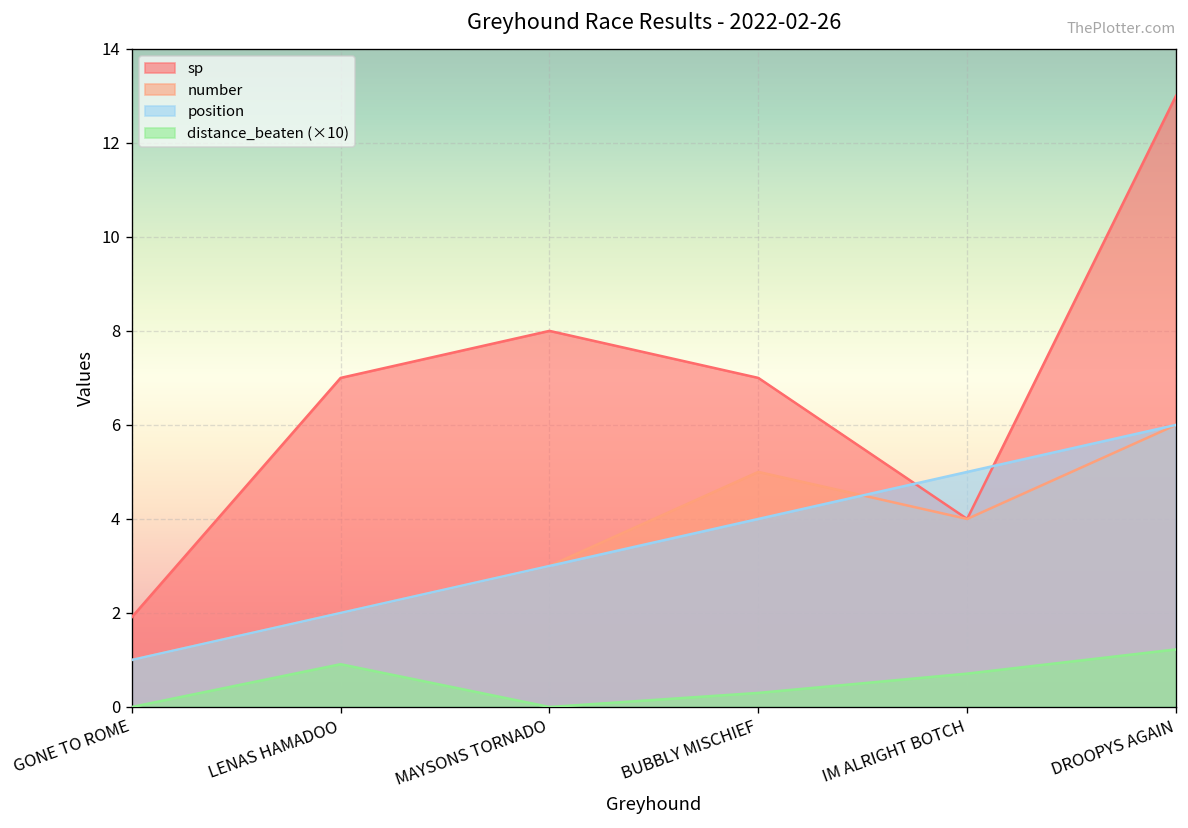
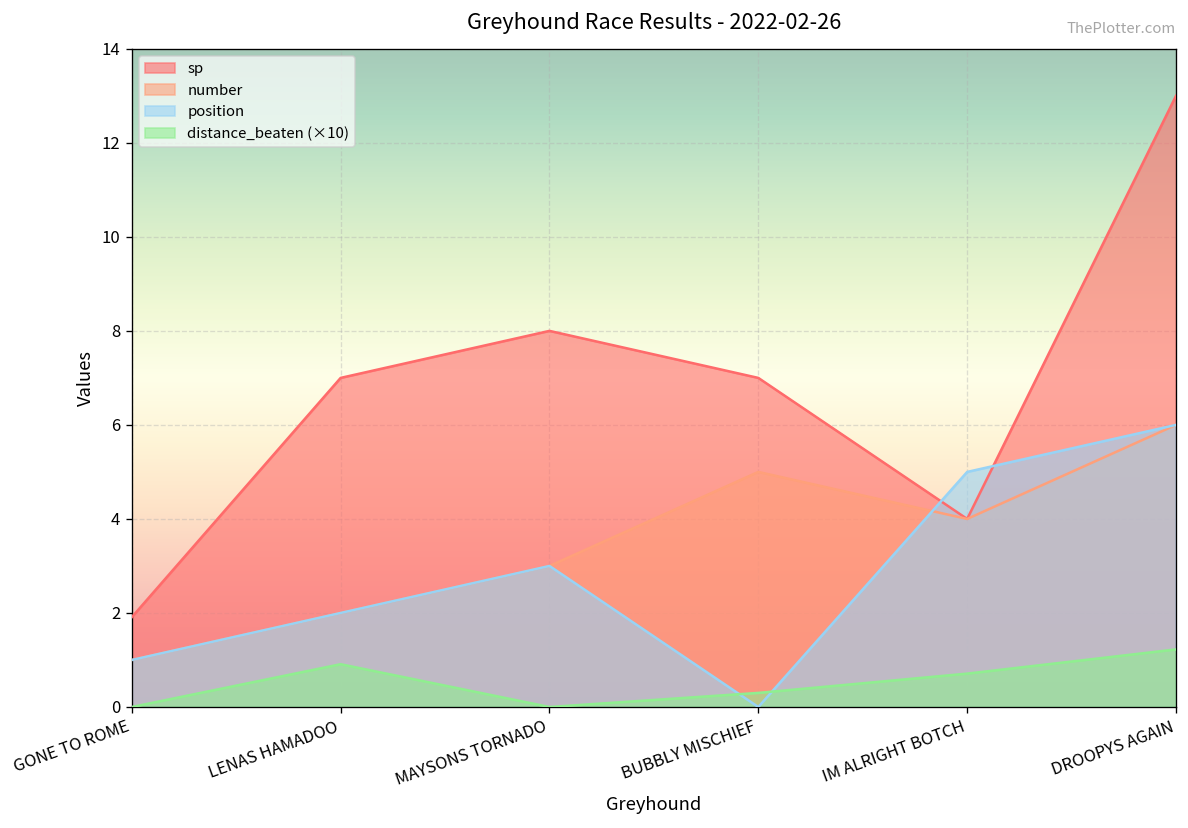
position, BUBBLY MISCHIEF: 4 -> 0
